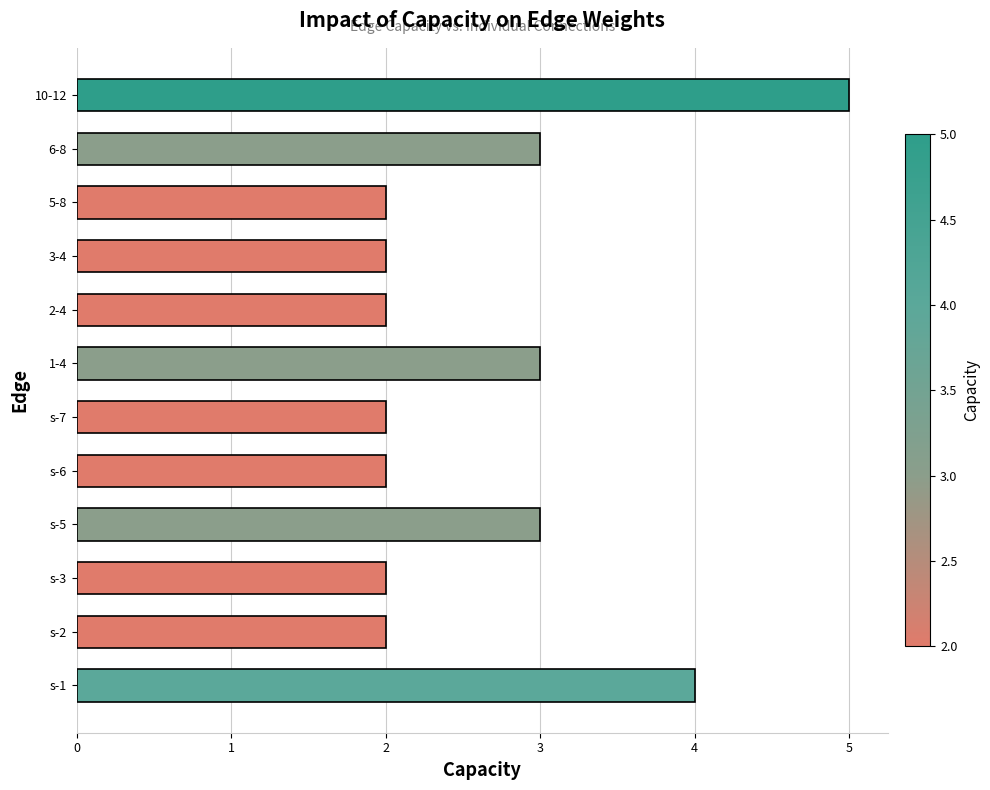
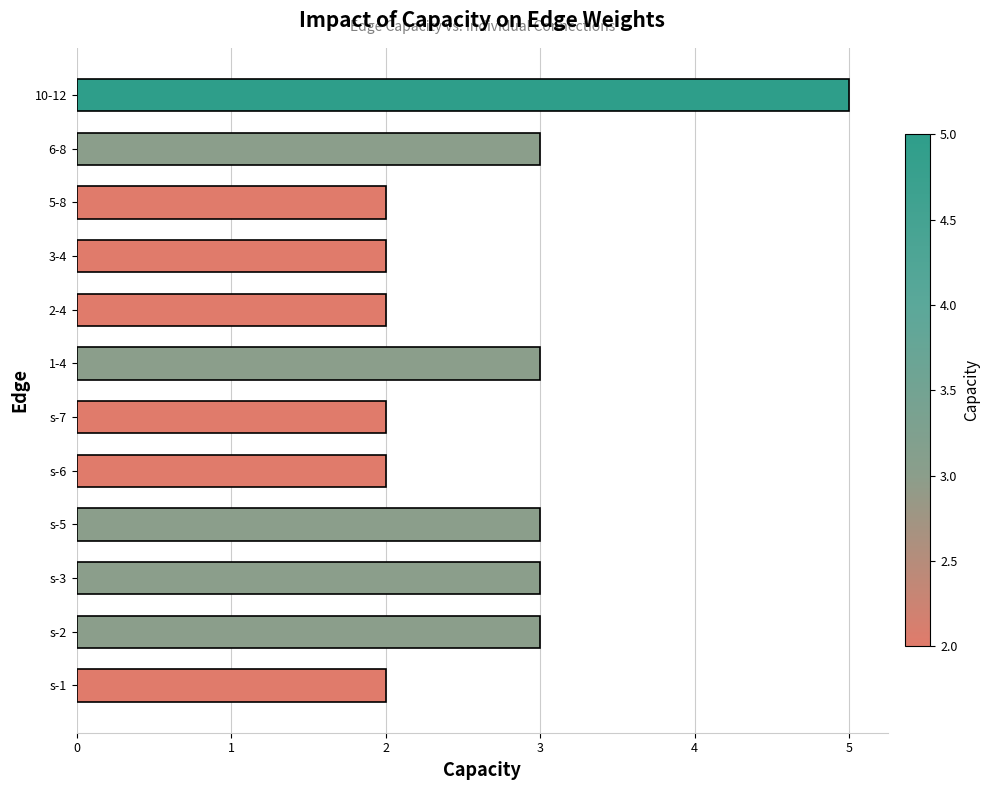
s-3: 2 -> 3
s-2: 2 -> 3
s-1: 4 -> 2
